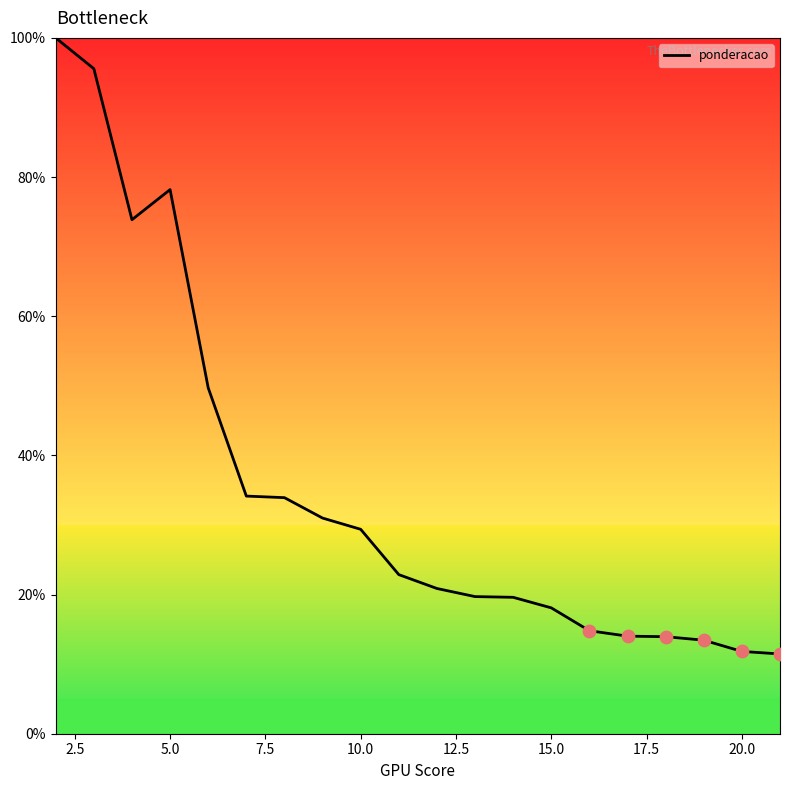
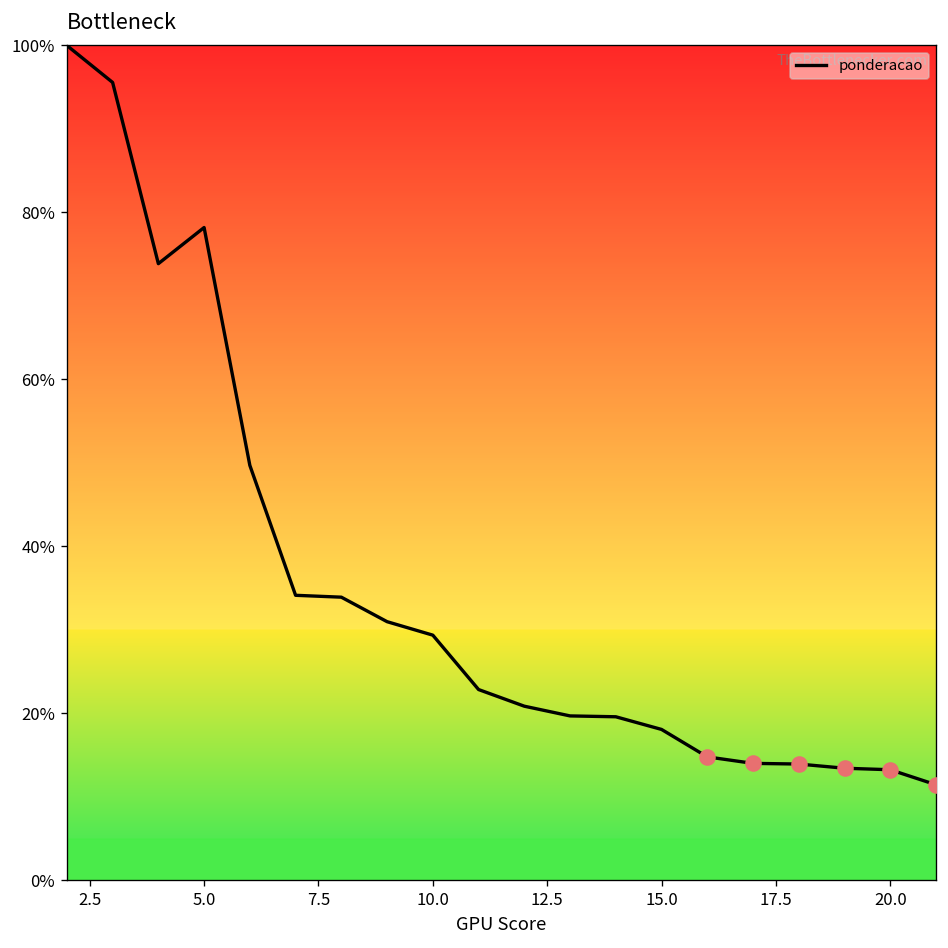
ponderacao, 20.0: 12% -> 13%
